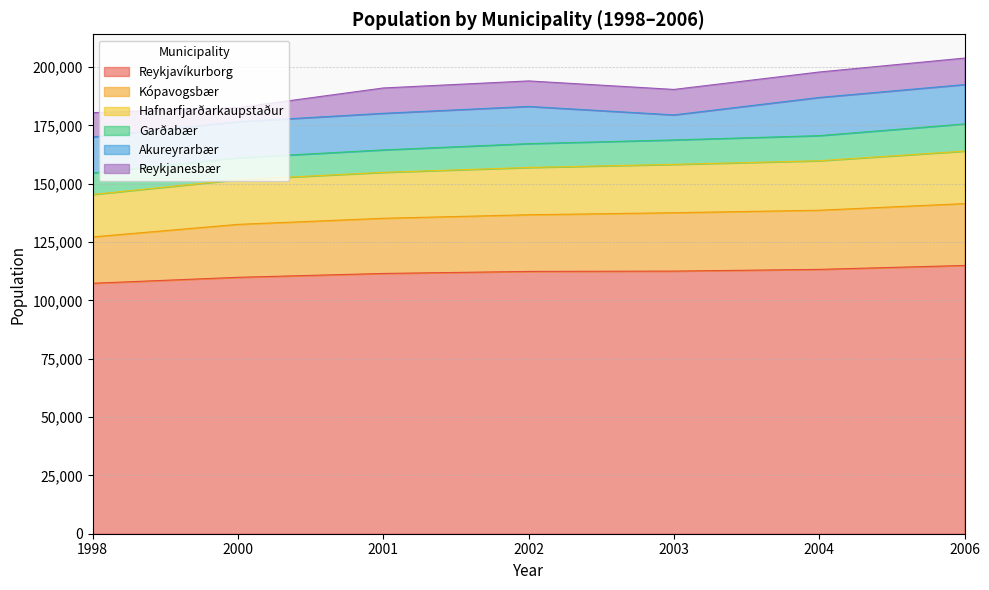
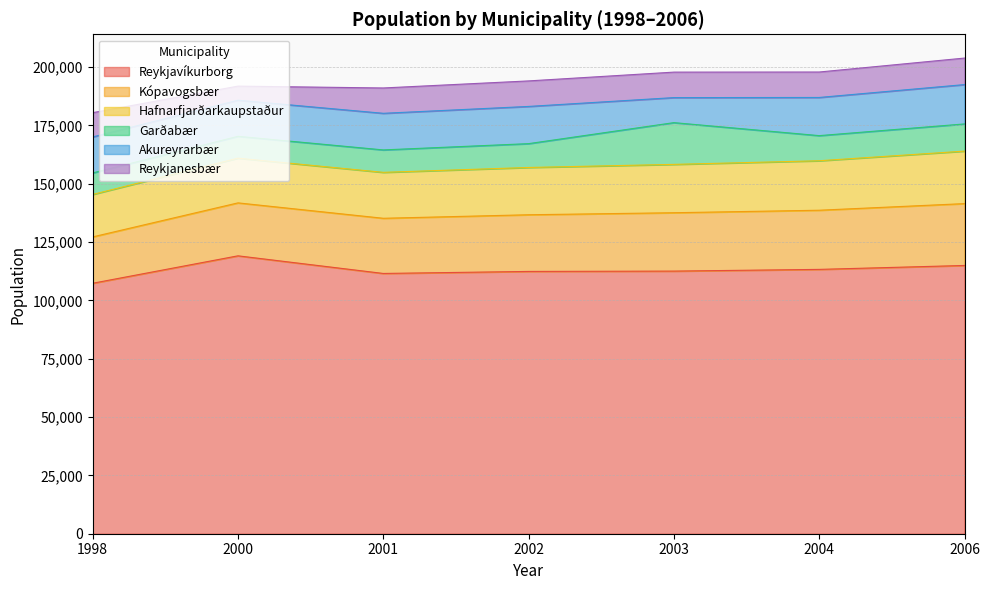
Reykjavíkurborg, 2000: 110,000 -> 119,000
Garðabær, 2003: 10,000 -> 18,000
